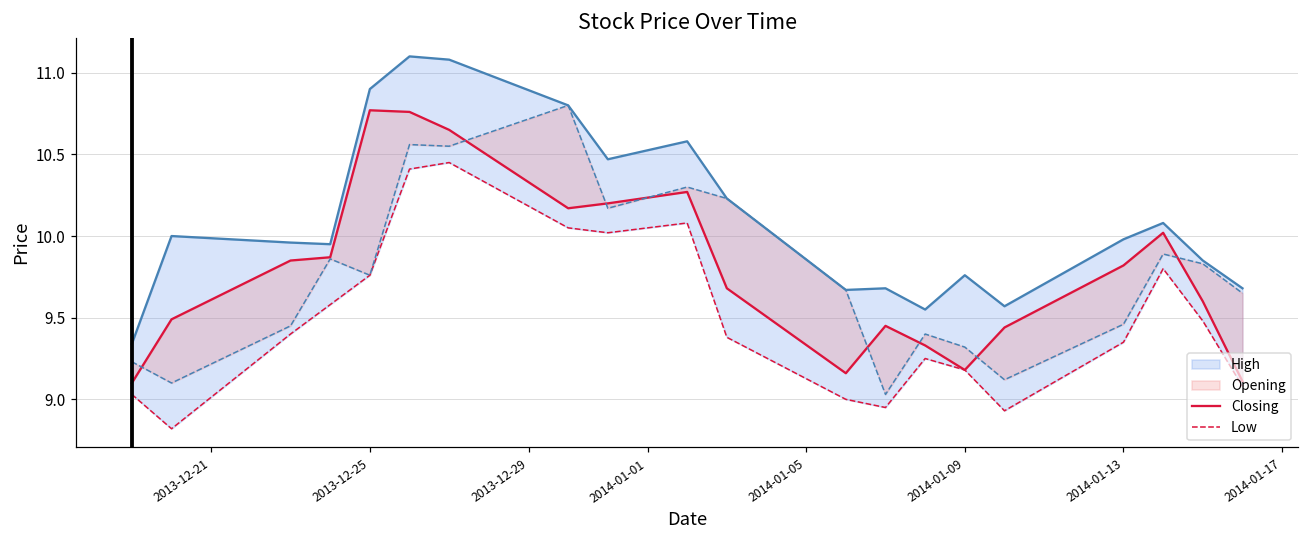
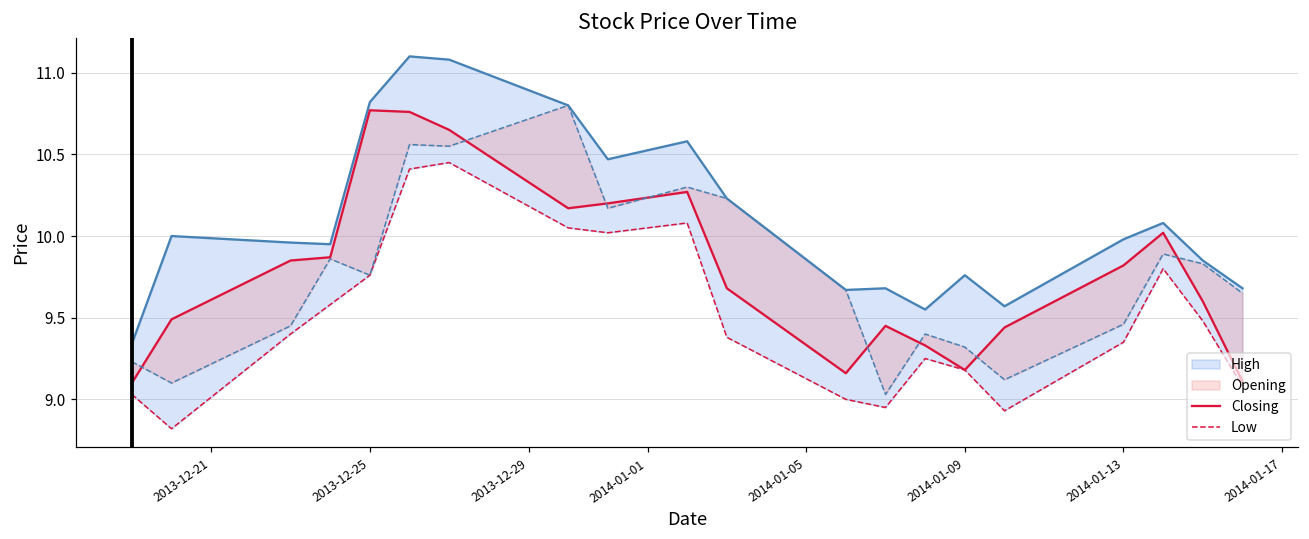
High, 2013-12-25: 10.90 -> 10.82
